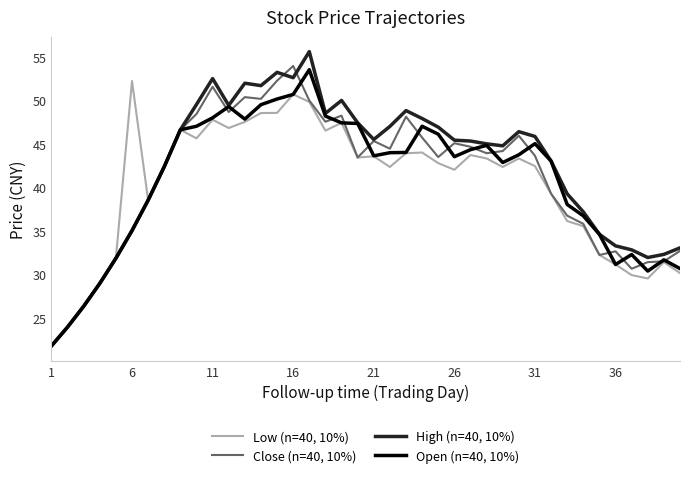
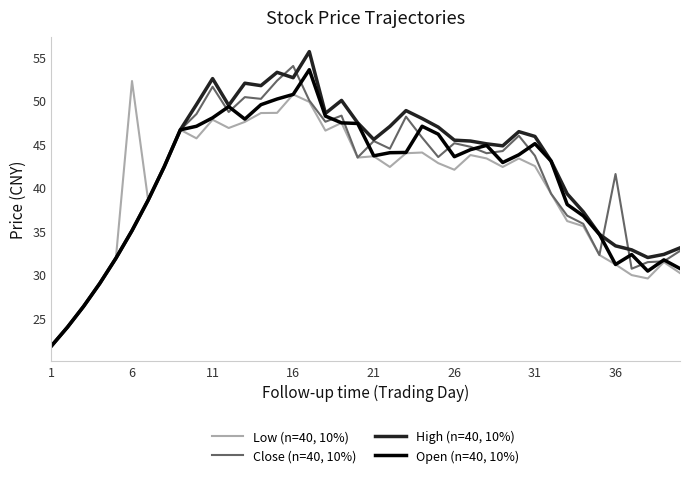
Close (n=40, 10%), 36: 33 -> 42
